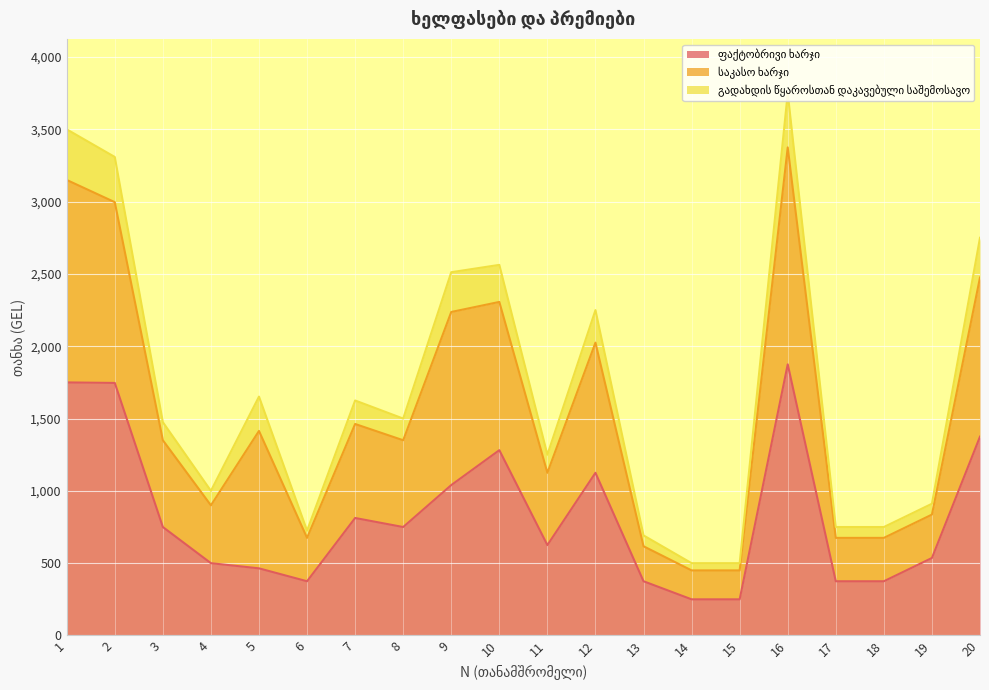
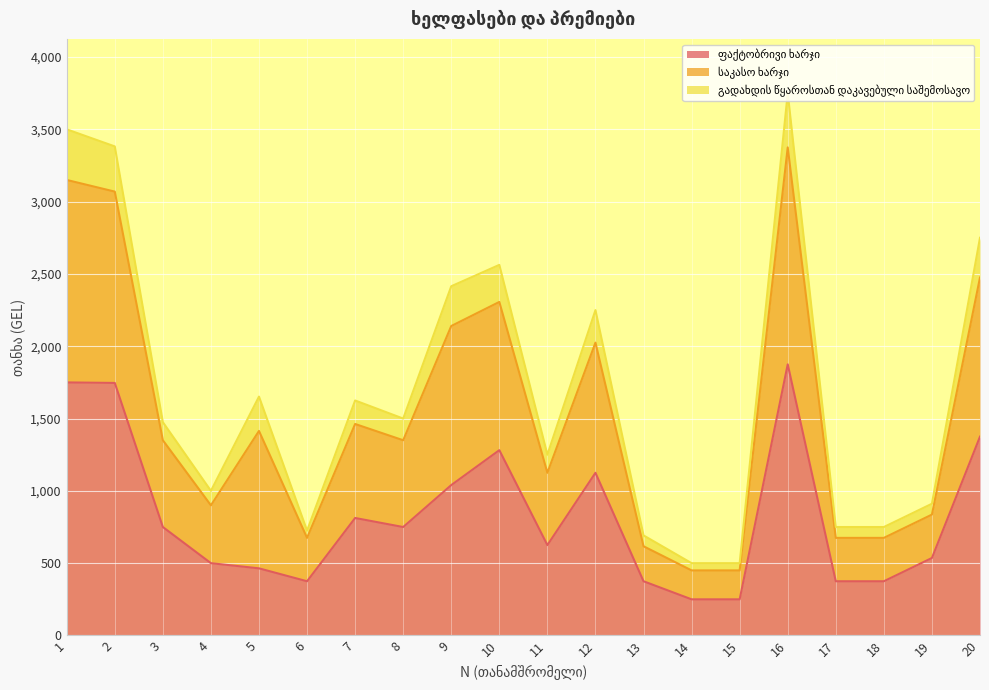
საკასო ხარჯი, 2: 1,250 -> 1,320
საკასო ხარჯი, 9: 1,200 -> 1,100
